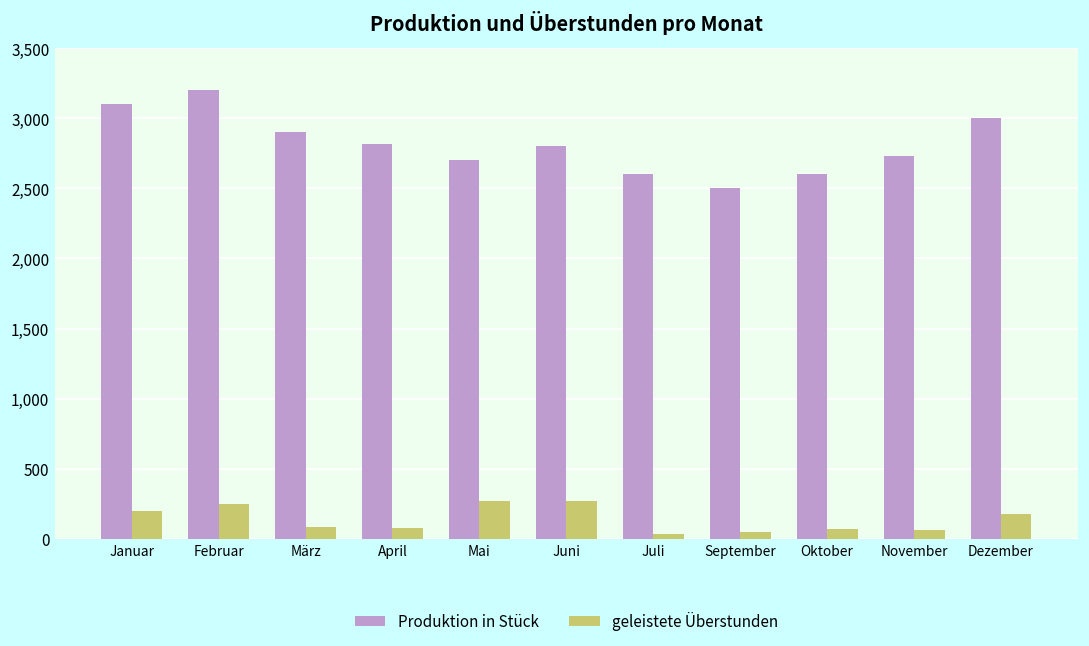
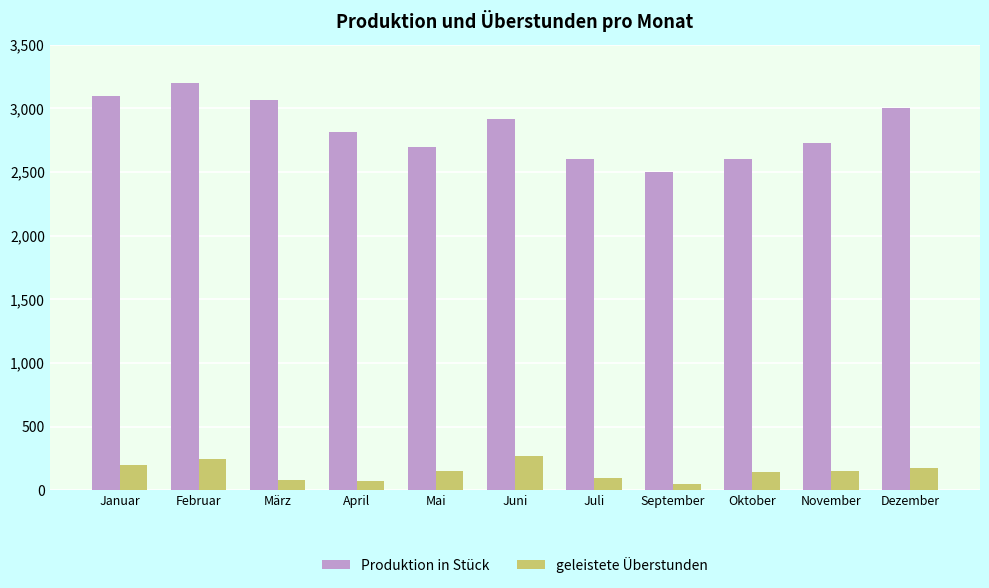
Produktion in Stück, März: 2,900 -> 3,070
geleistete Überstunden, Mai: 270 -> 150
Produktion in Stück, Juni: 2,800 -> 2,920
geleistete Überstunden, Juli: 30 -> 100
geleistete Überstunden, Oktober: 70 -> 140
geleistete Überstunden, November: 60 -> 150
